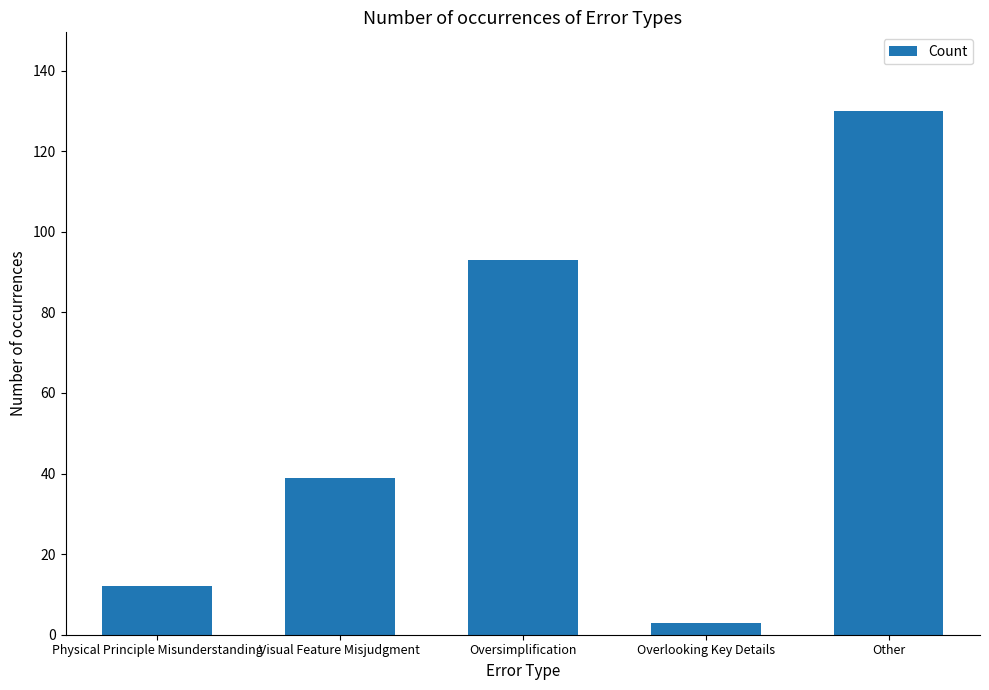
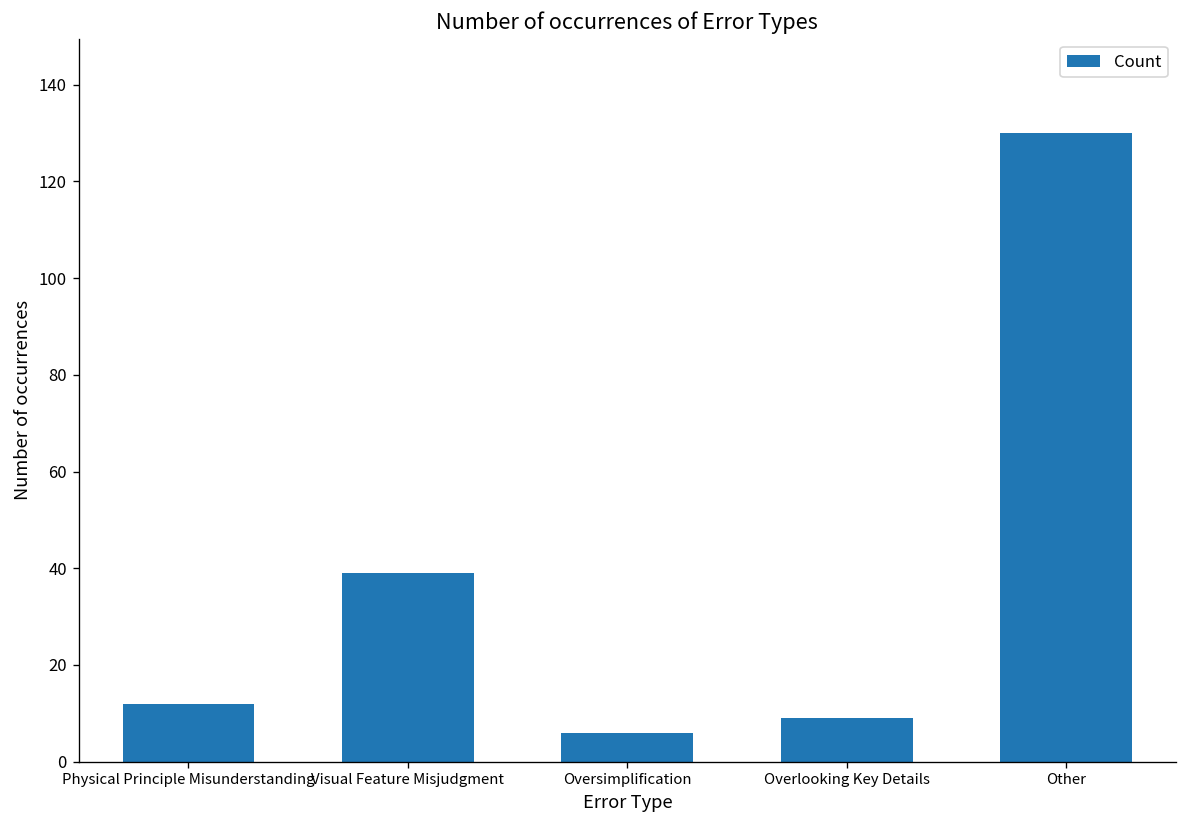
Oversimplification: 93 -> 6
Overlooking Key Details: 3 -> 9
